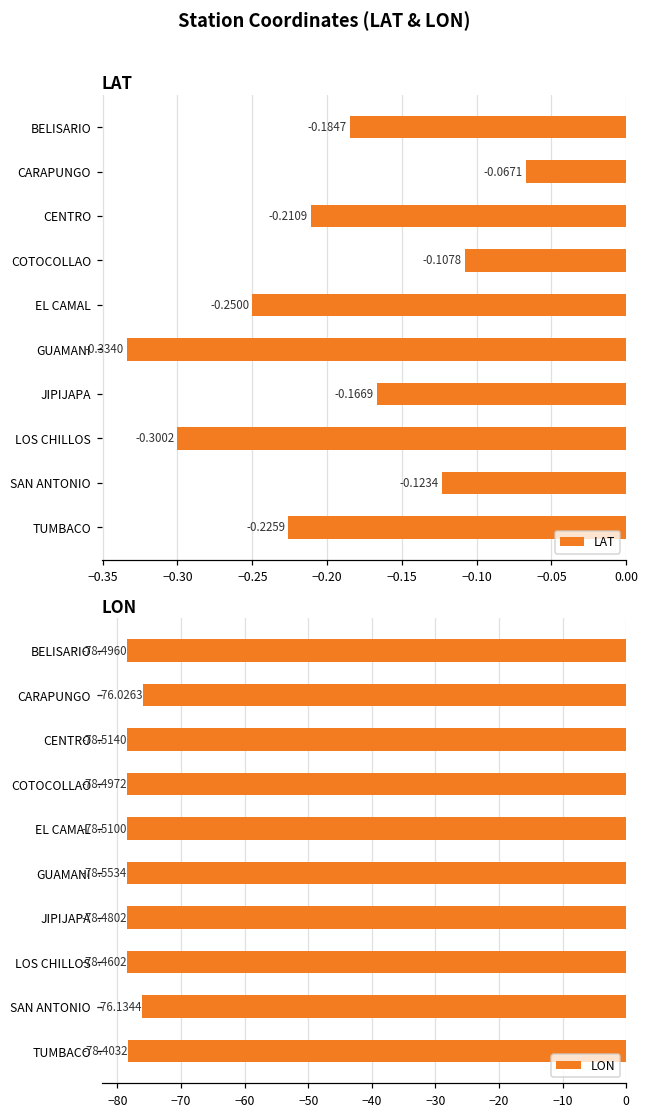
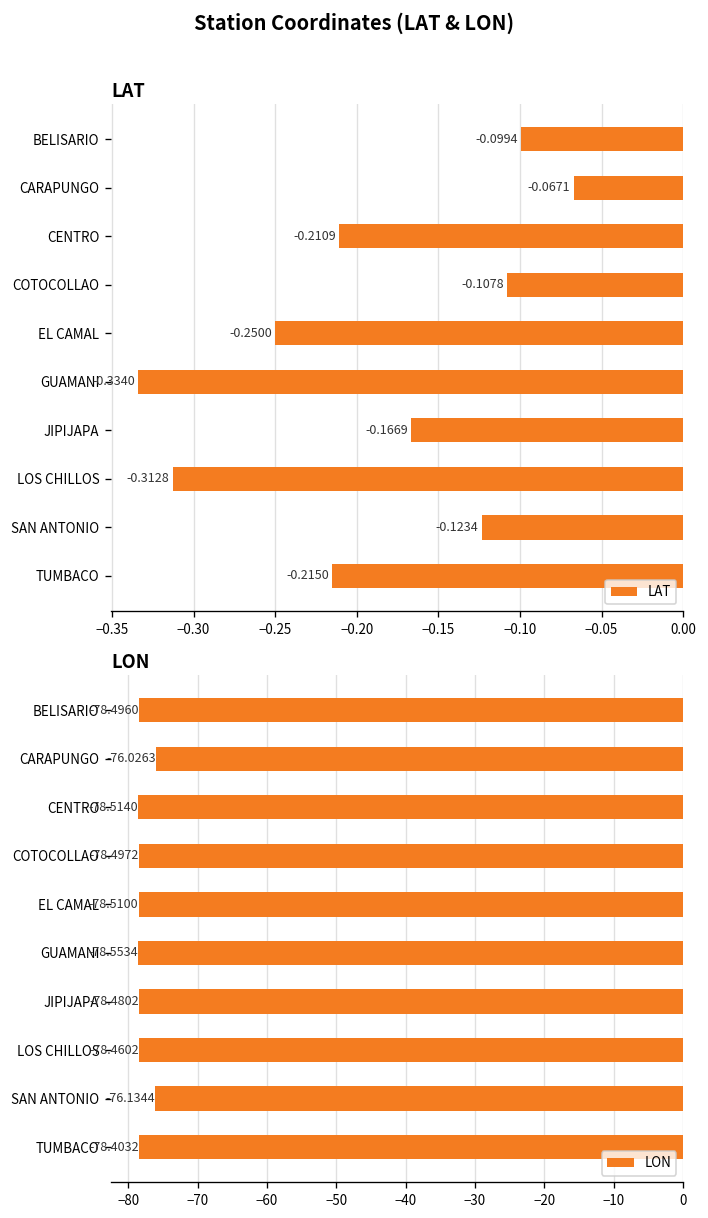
LAT, BELISARIO: -0.1847 -> -0.0994
LAT, LOS CHILLOS: -0.3002 -> -0.3128
LAT, TUMBACO: -0.2259 -> -0.2150
